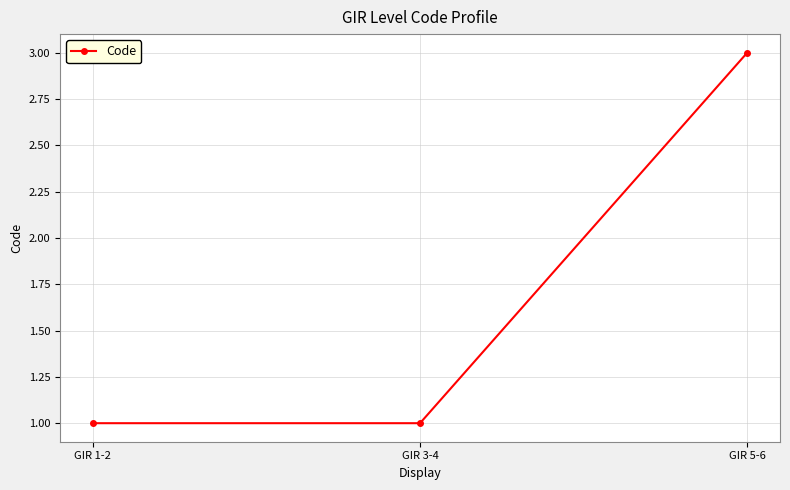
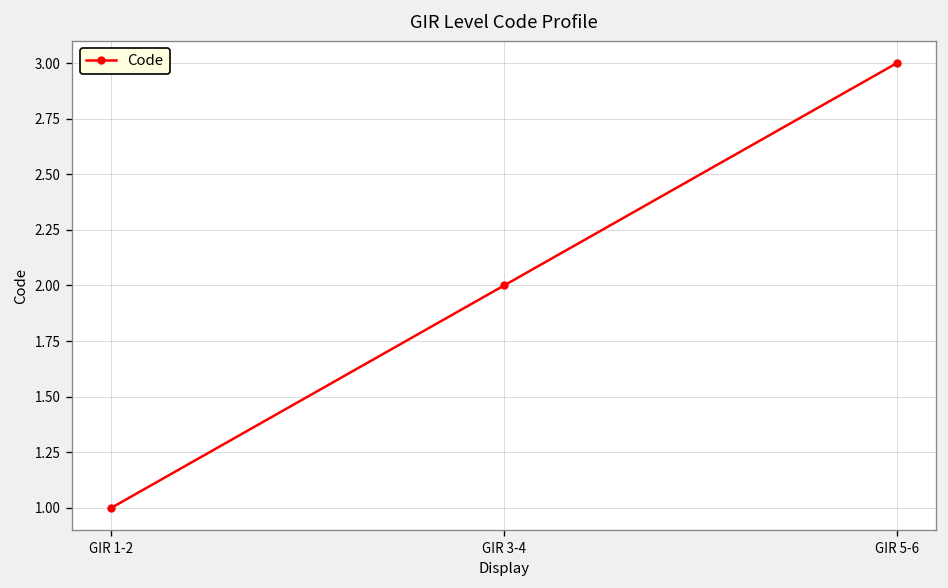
GIR 3-4: 1 -> 2
